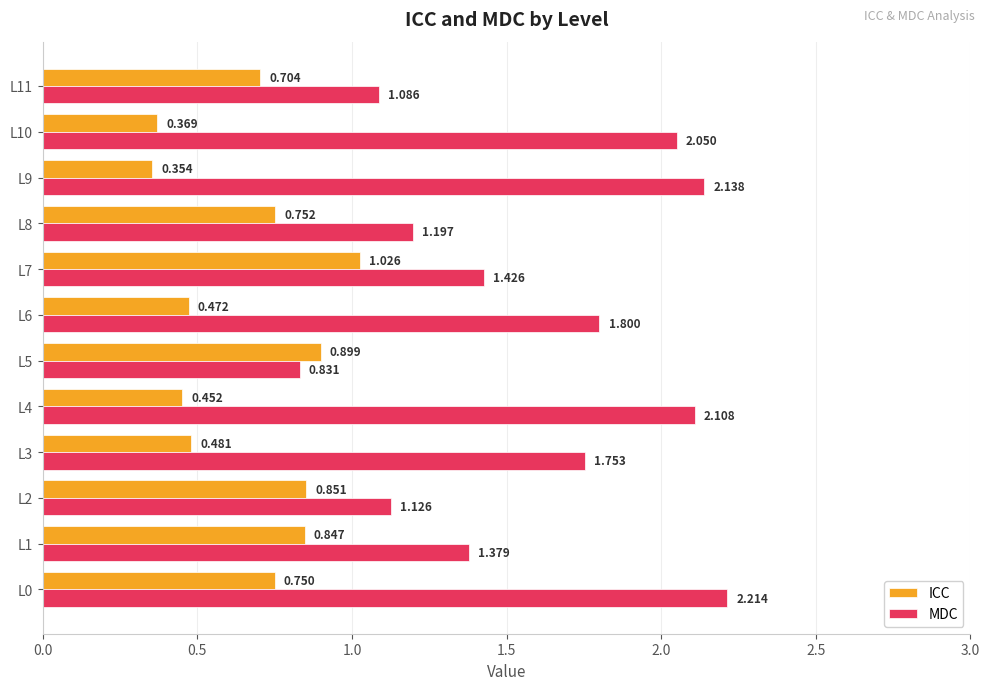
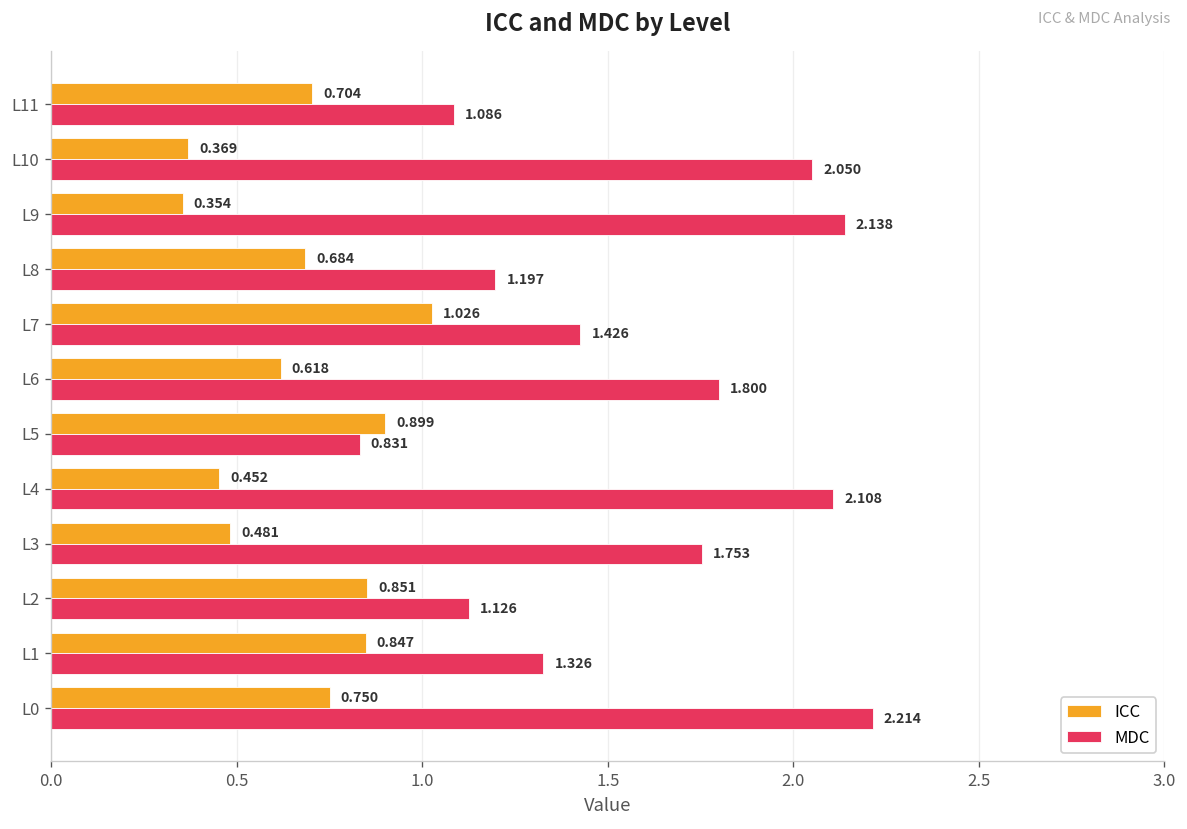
ICC, L8: 0.752 -> 0.684
ICC, L6: 0.472 -> 0.618
MDC, L1: 1.379 -> 1.326
